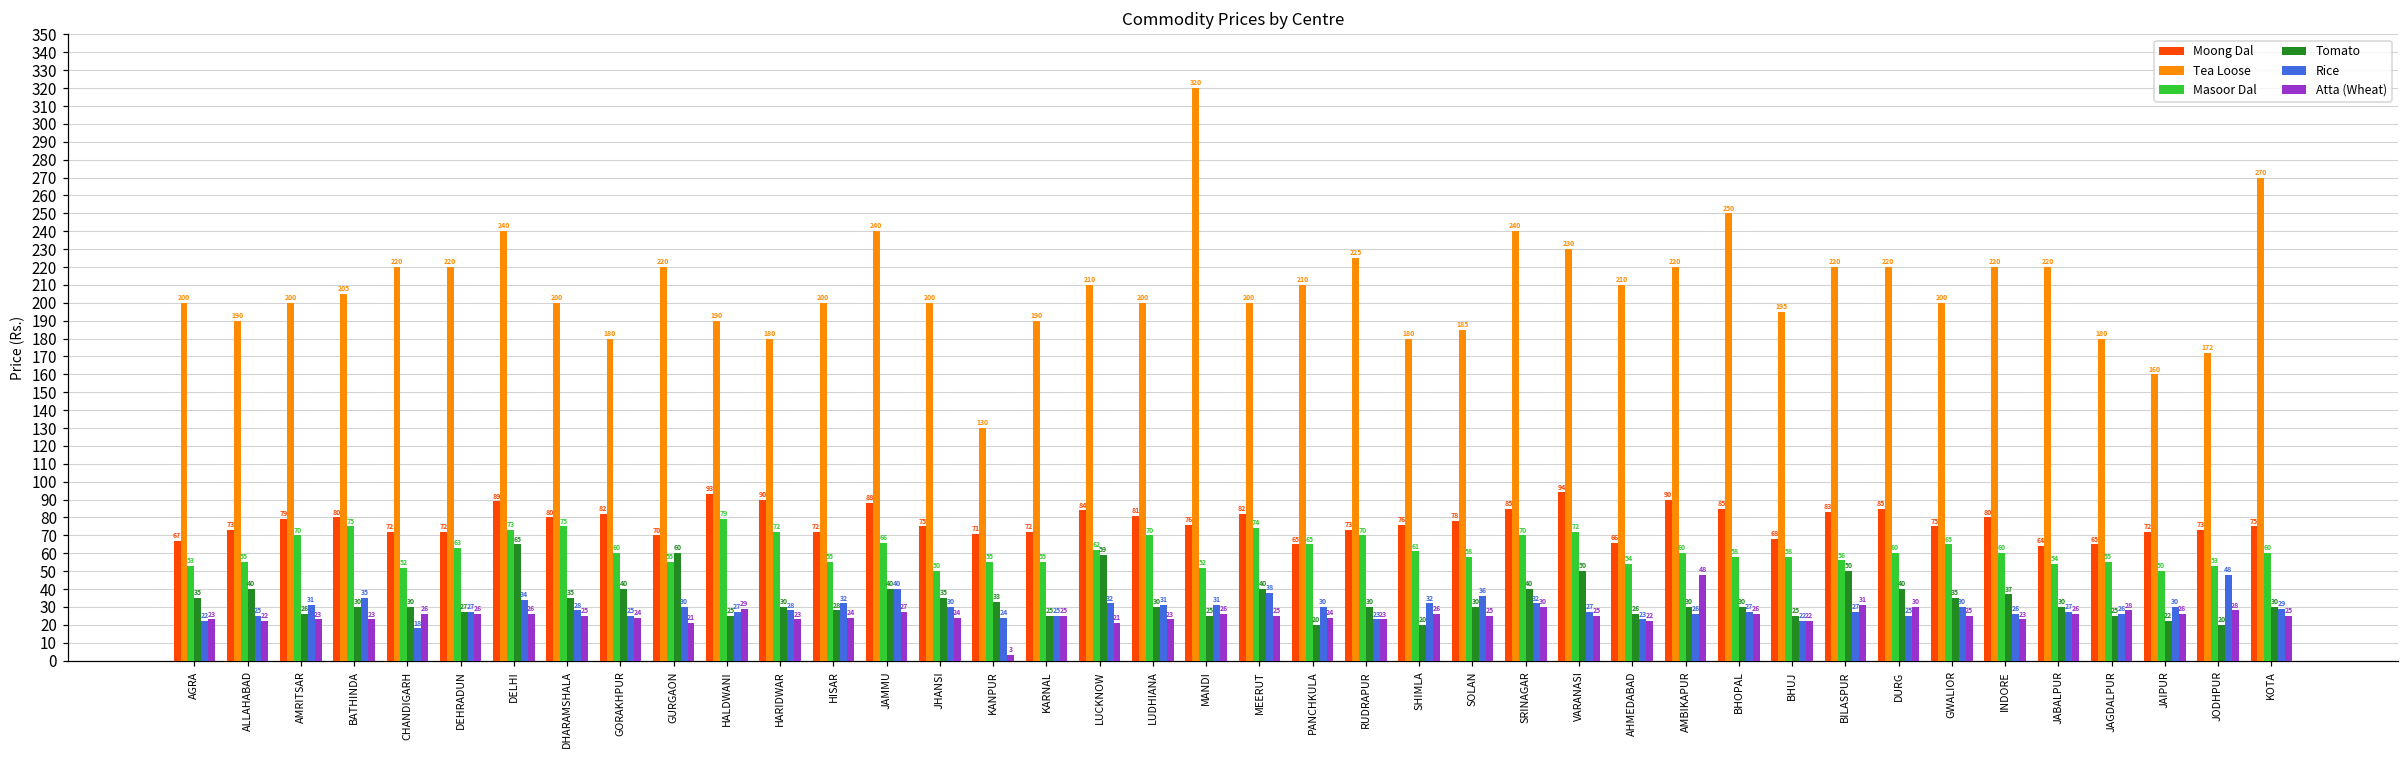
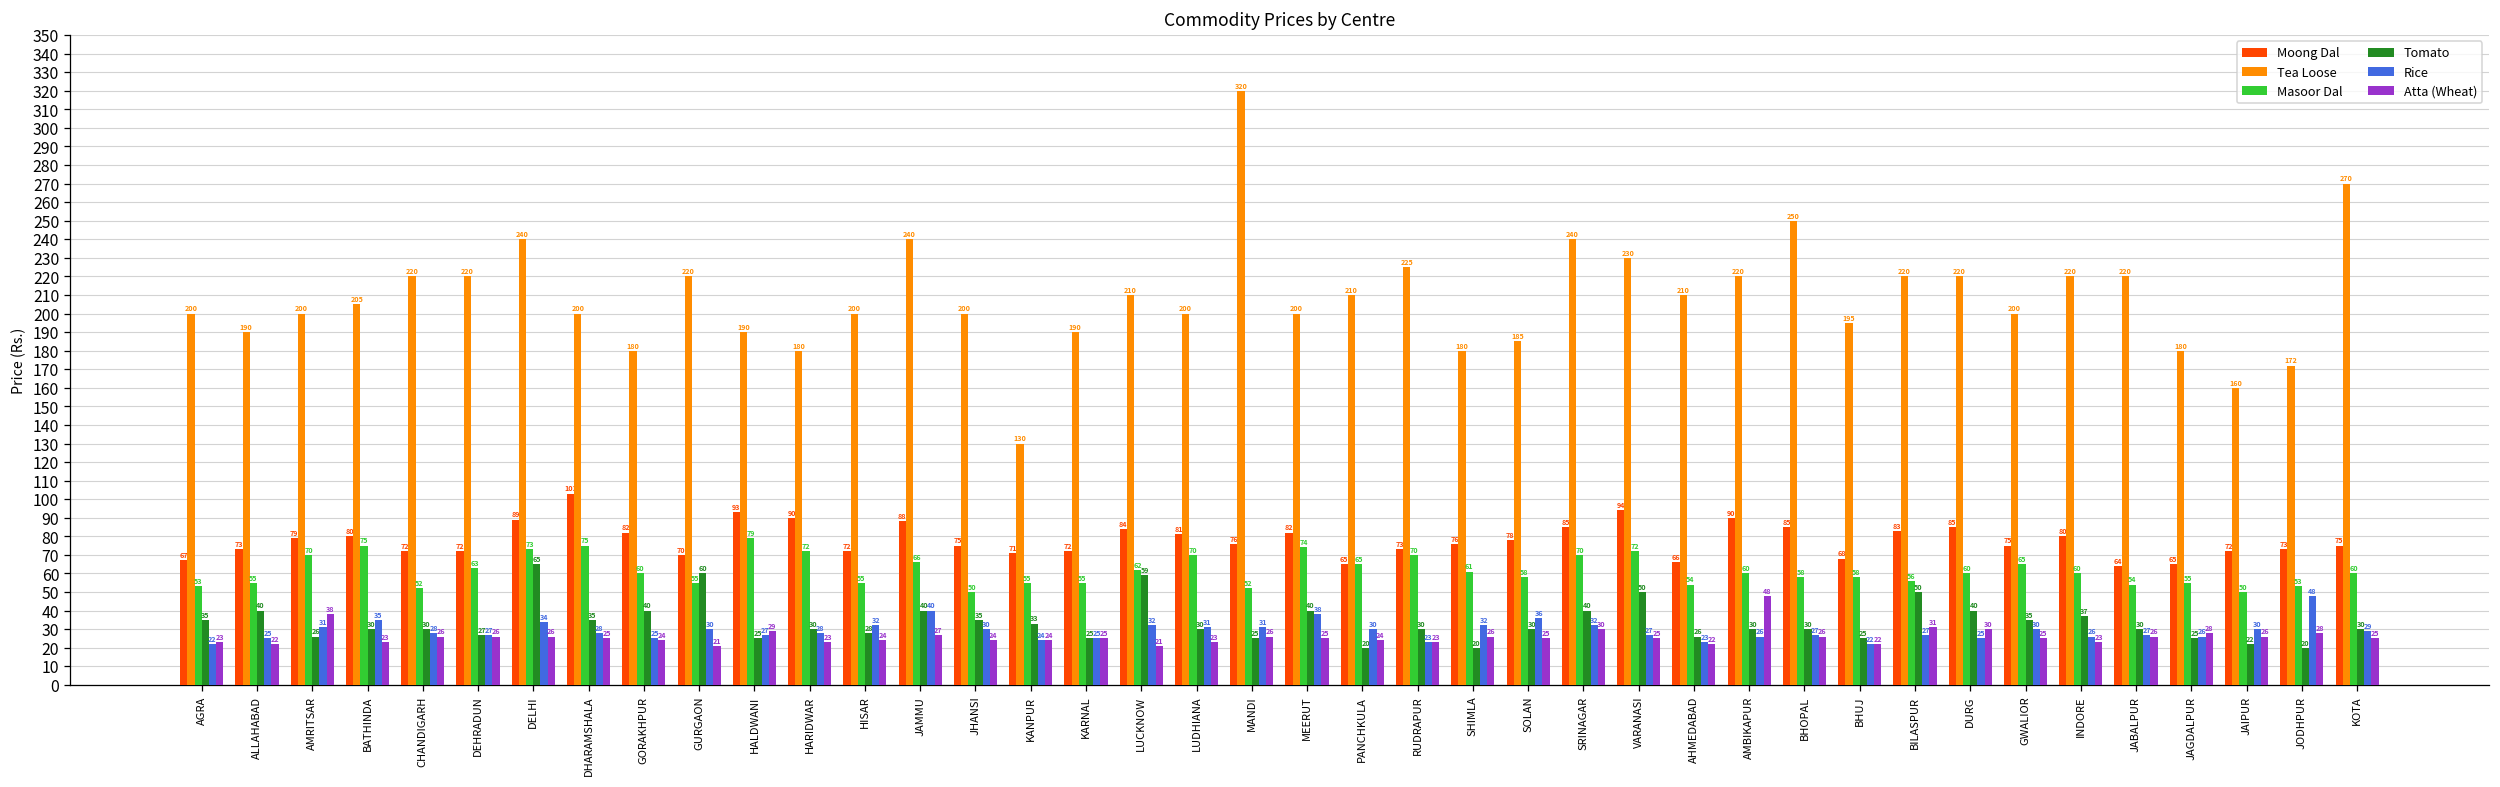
Atta (Wheat), AMRITSAR: 23 -> 38
Rice, CHANDIGARH: 18 -> 28
Moong Dal, DHARAMSHALA: 80 -> 103
Atta (Wheat), KANPUR: 3 -> 24
